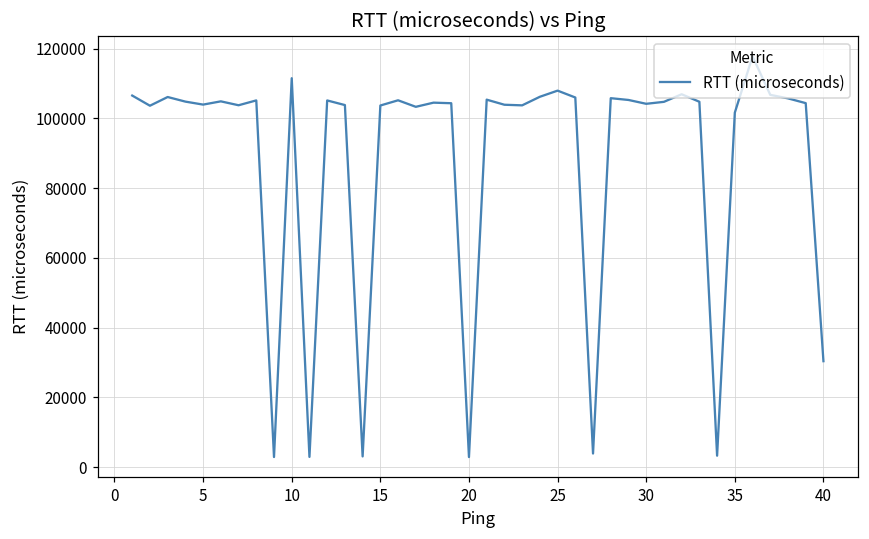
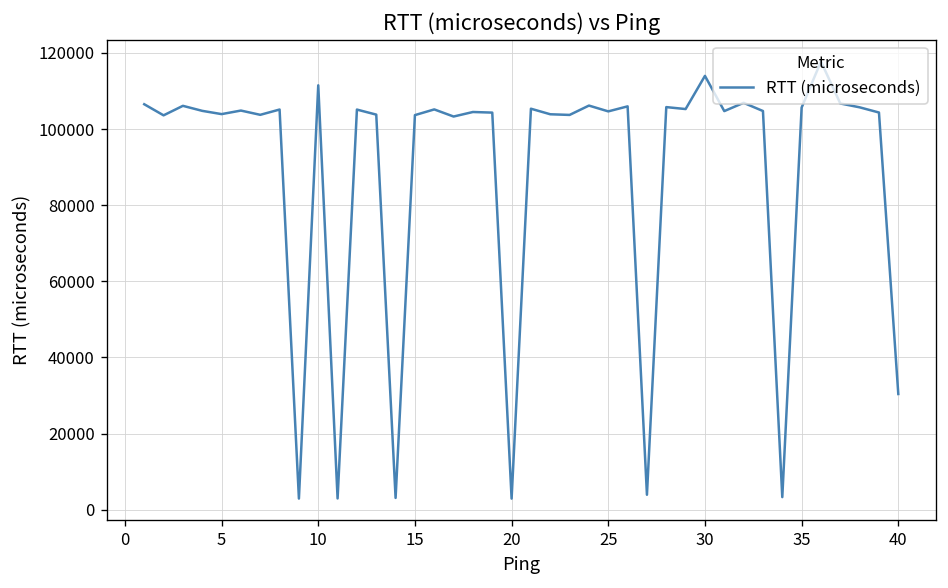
25: 108000 -> 105000
30: 104000 -> 114000
35: 102000 -> 106000
